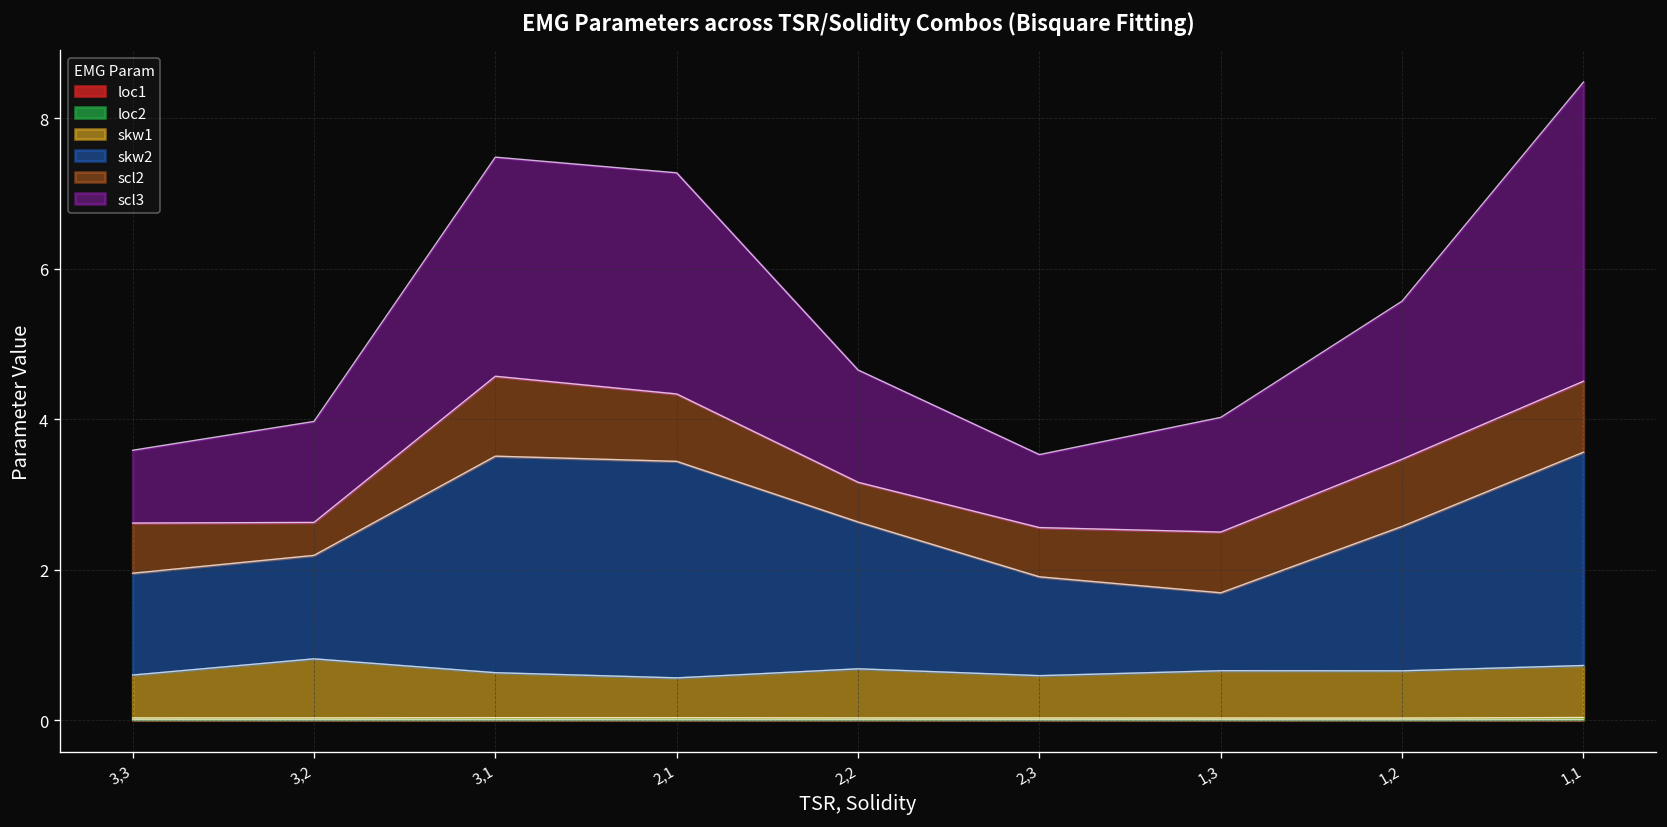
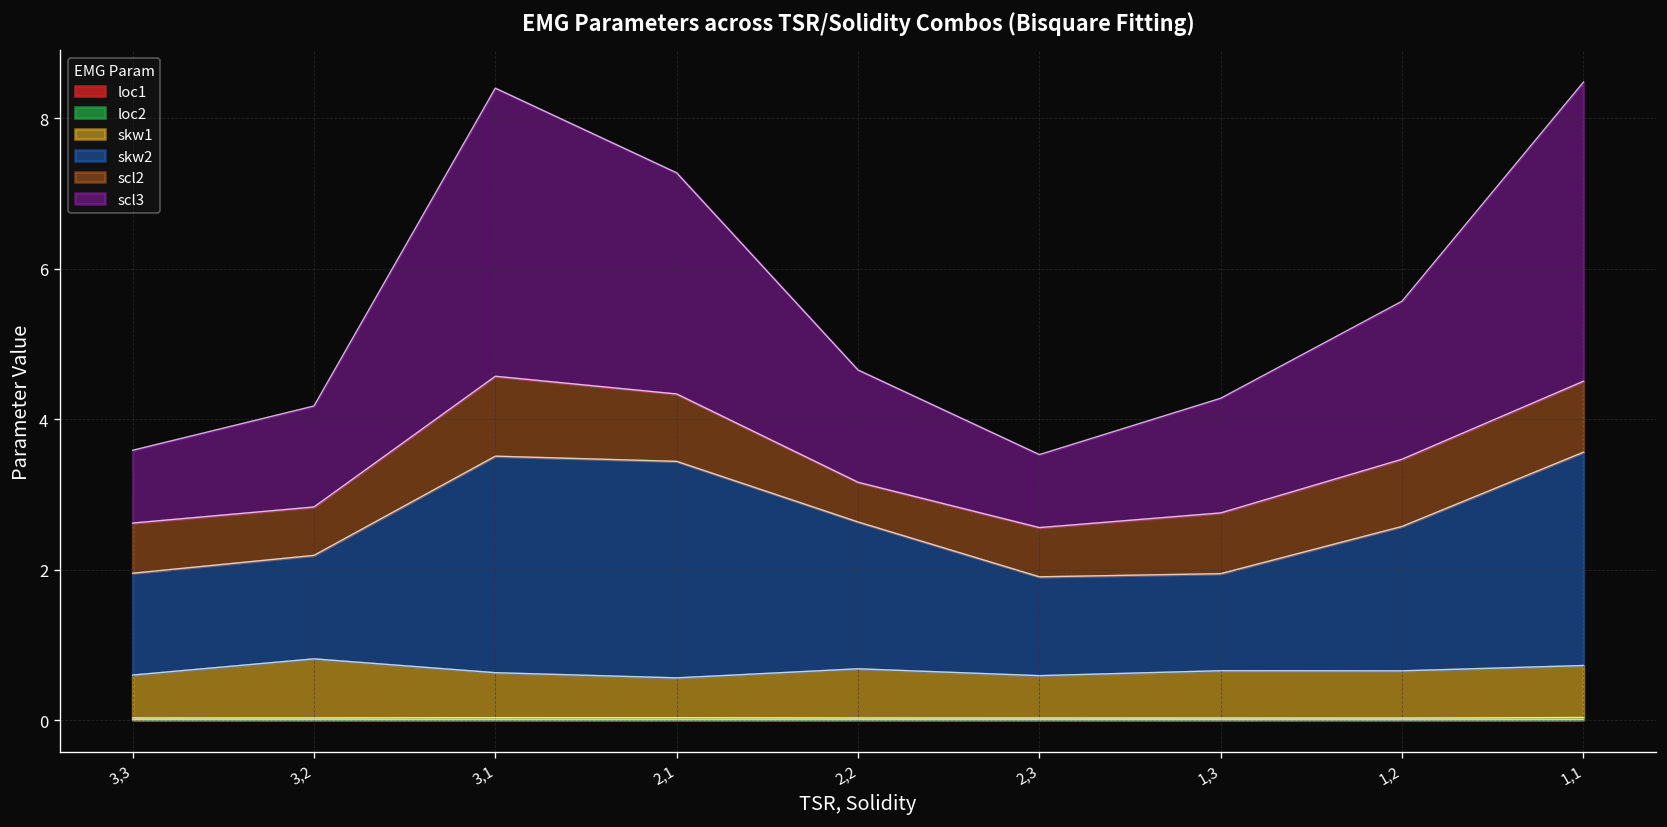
scl2, 3,2: 0.4 -> 0.6
scl3, 3,1: 2.9 -> 3.8
skw2, 1,3: 1.0 -> 1.3
